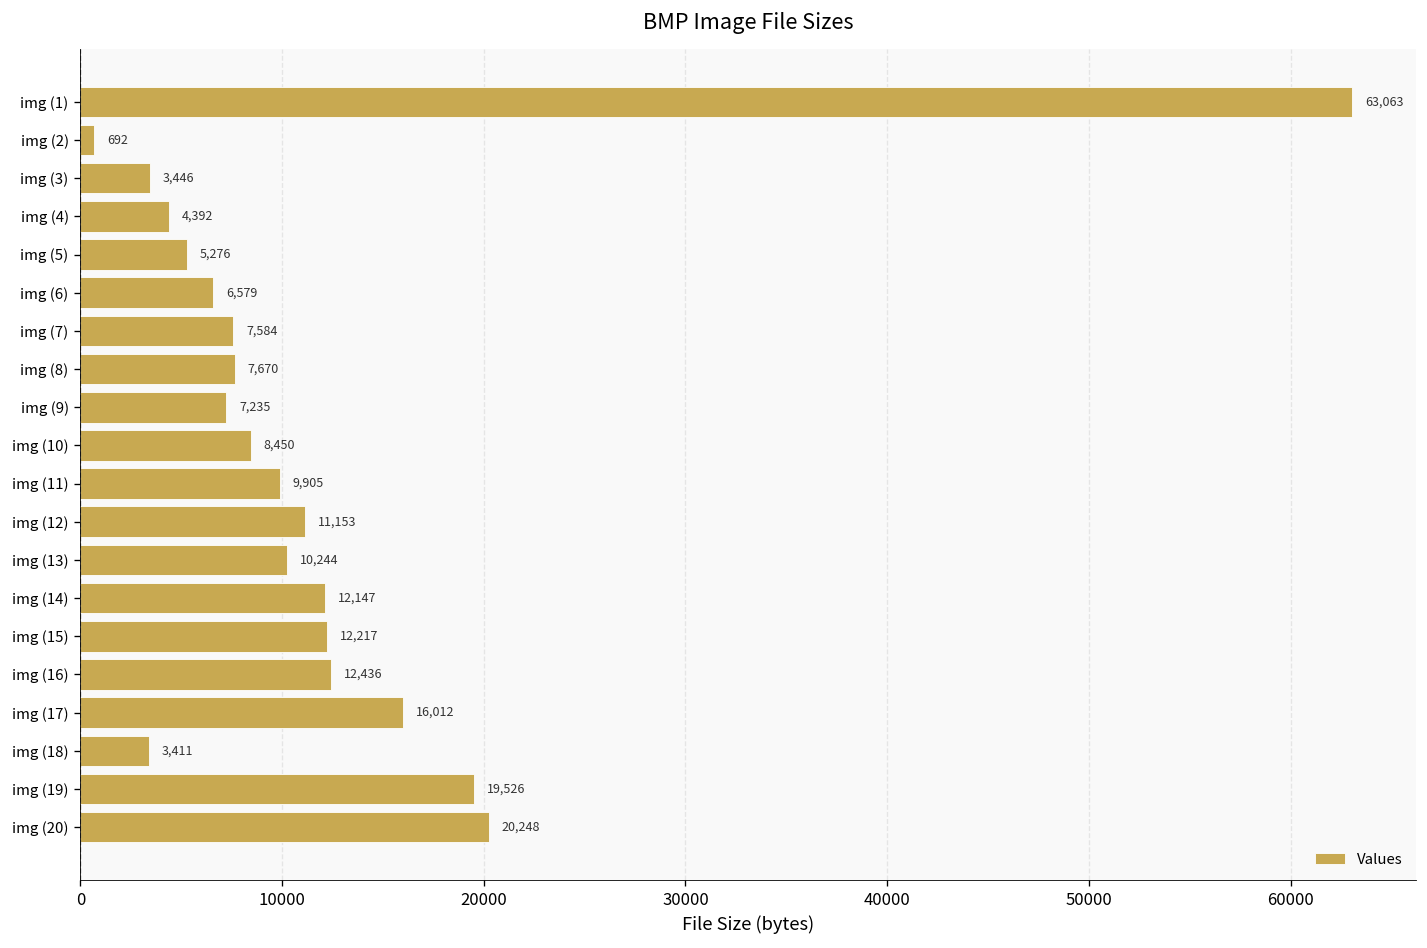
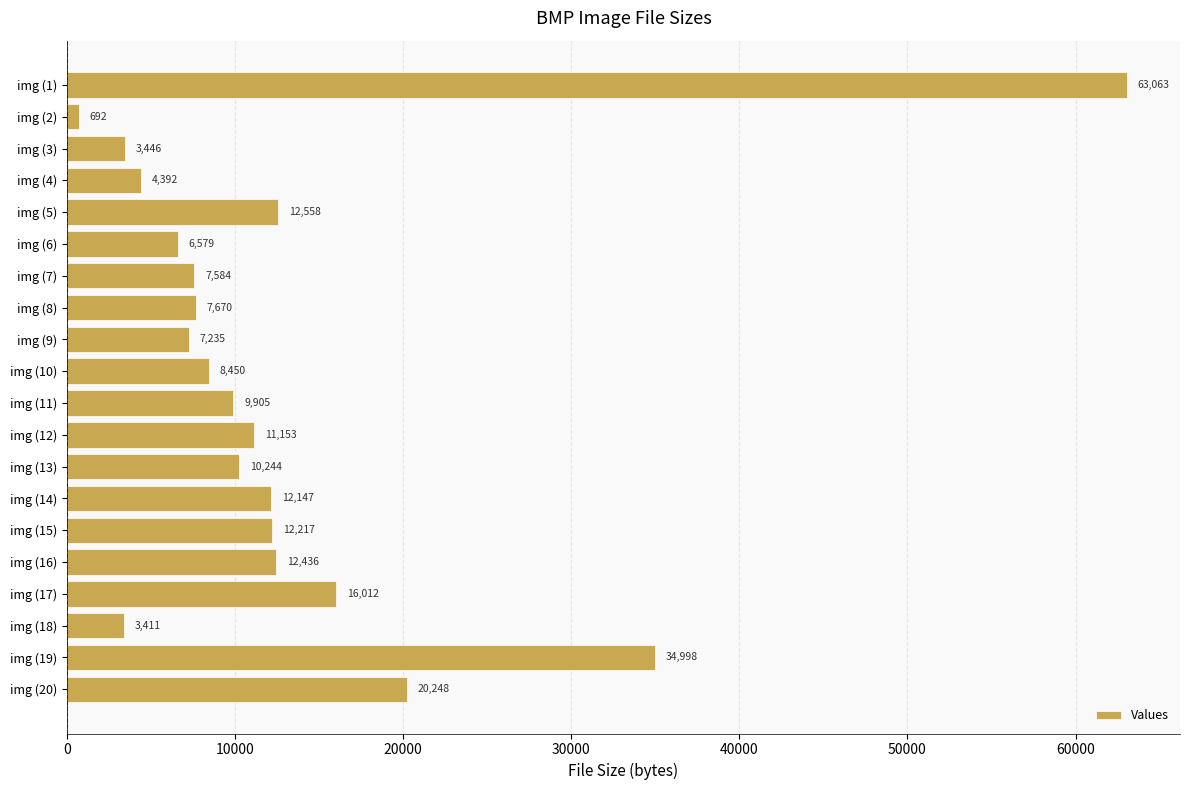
img (5): 5,276 -> 12,558
img (19): 19,526 -> 34,998
